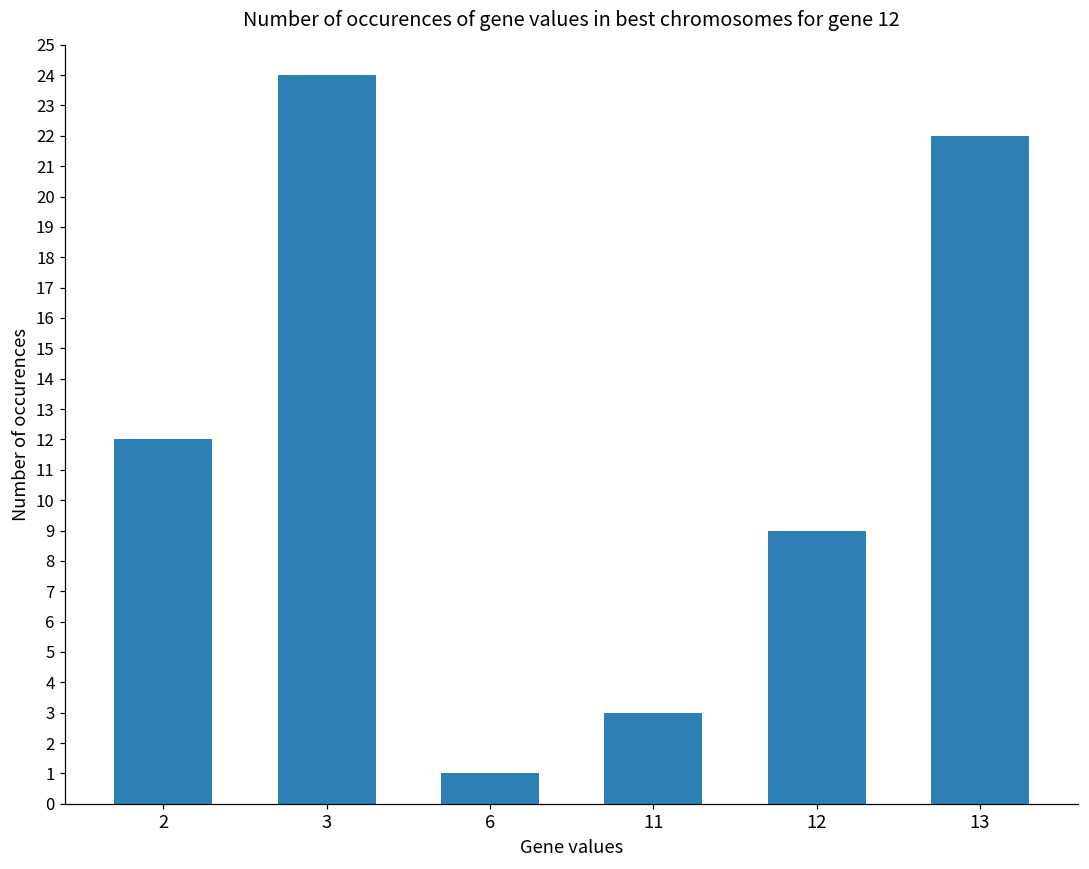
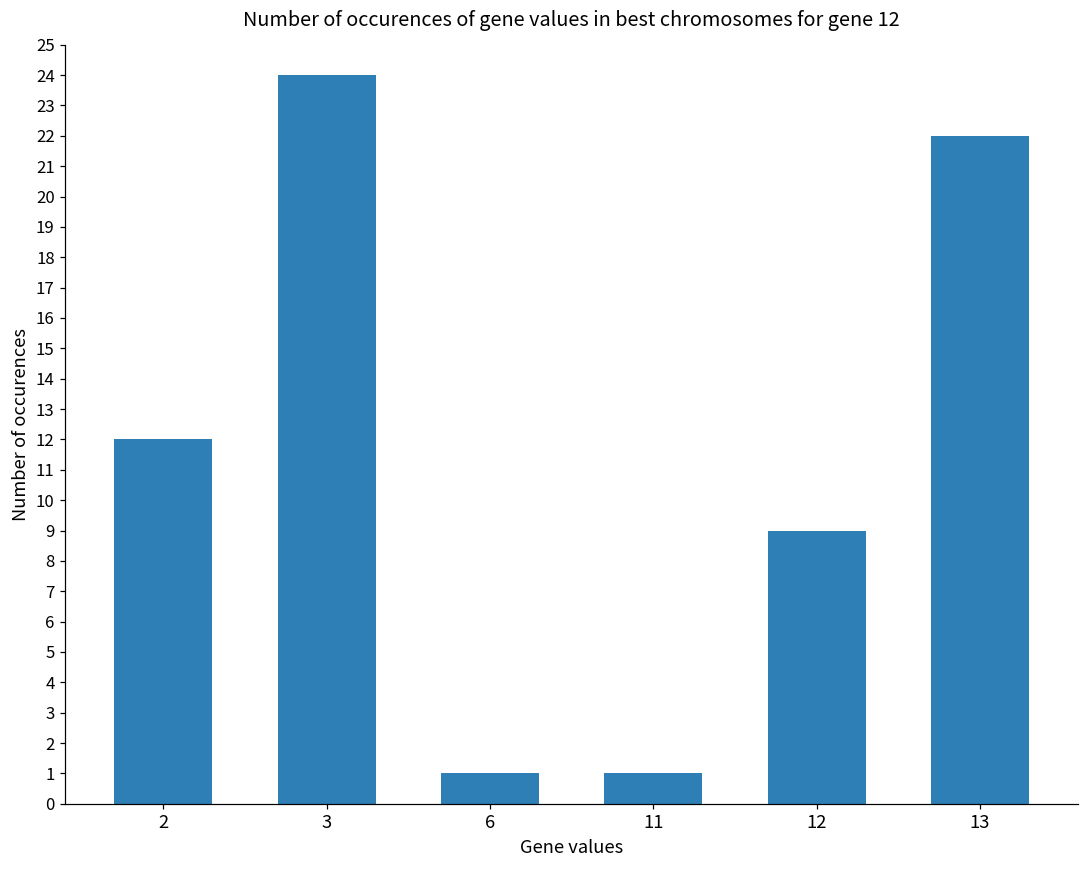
11: 3 -> 1
